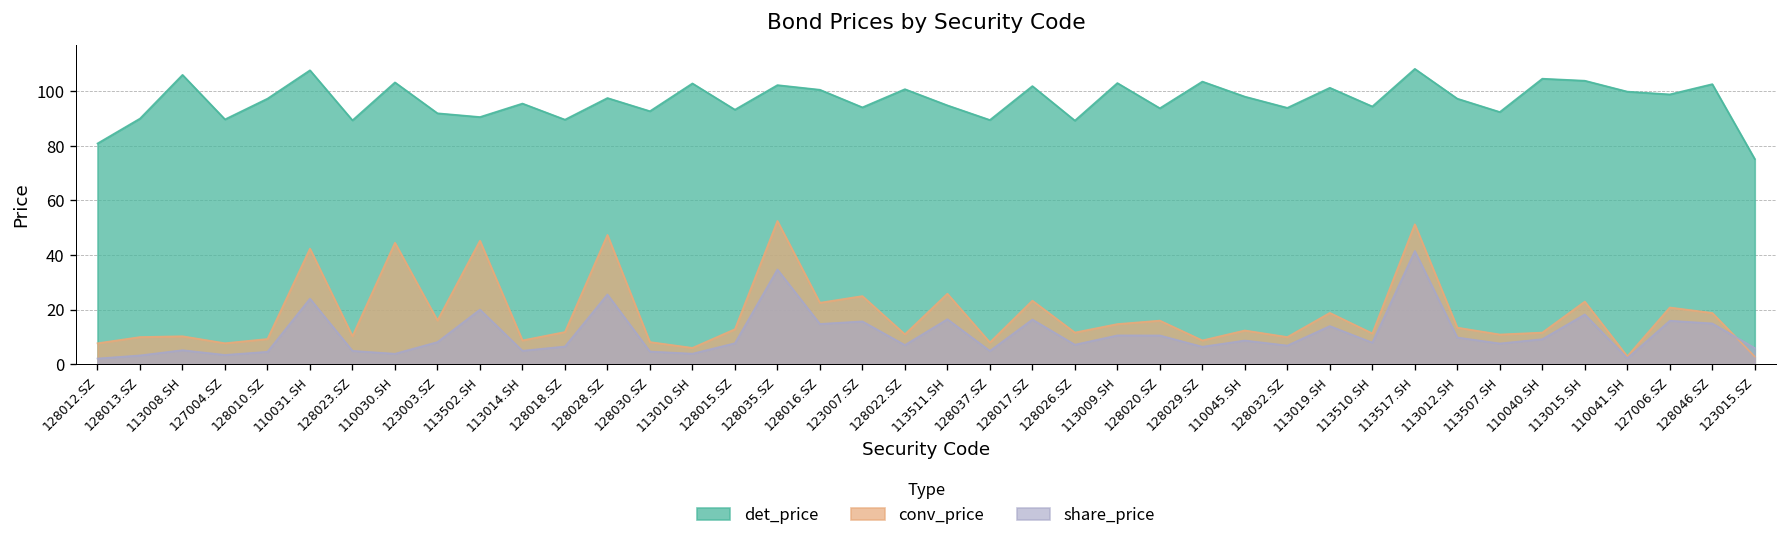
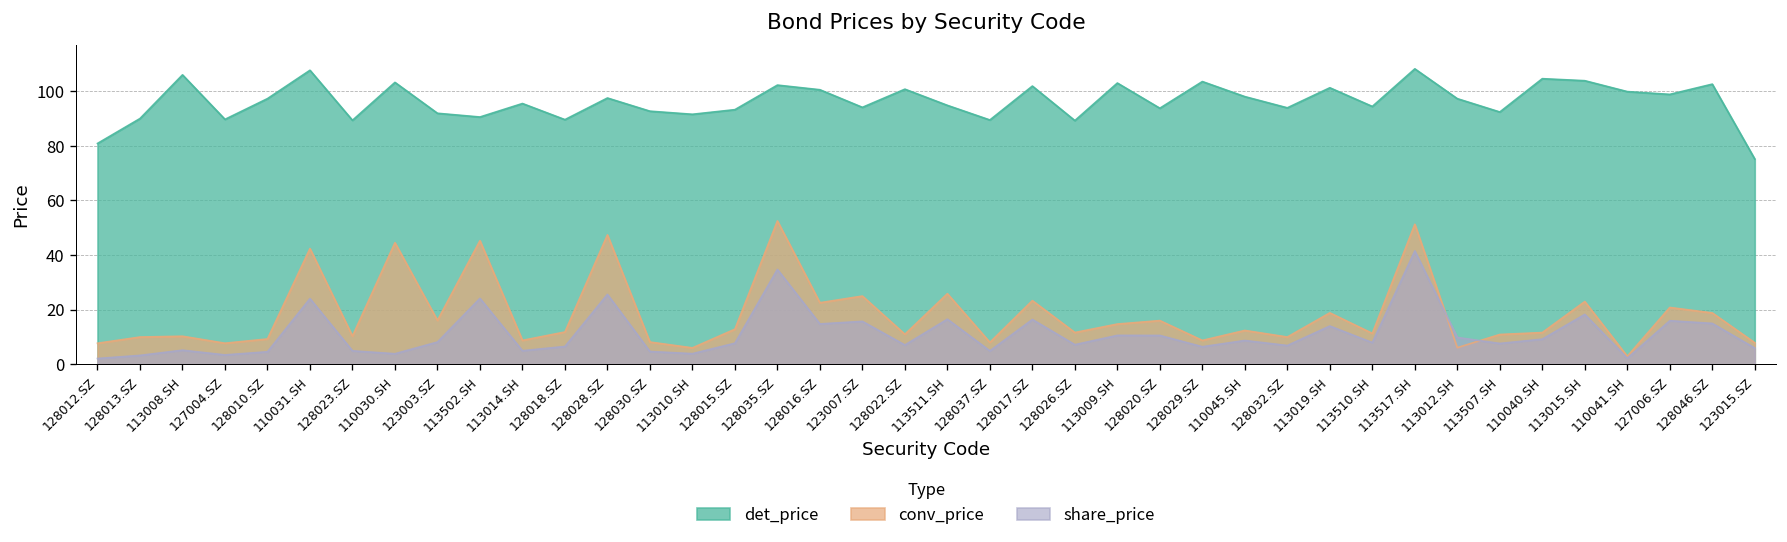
share_price, 113502.SH: 20 -> 24
det_price, 113010.SH: 103 -> 92
conv_price, 113012.SH: 13 -> 6
conv_price, 123015.SZ: 3 -> 8
